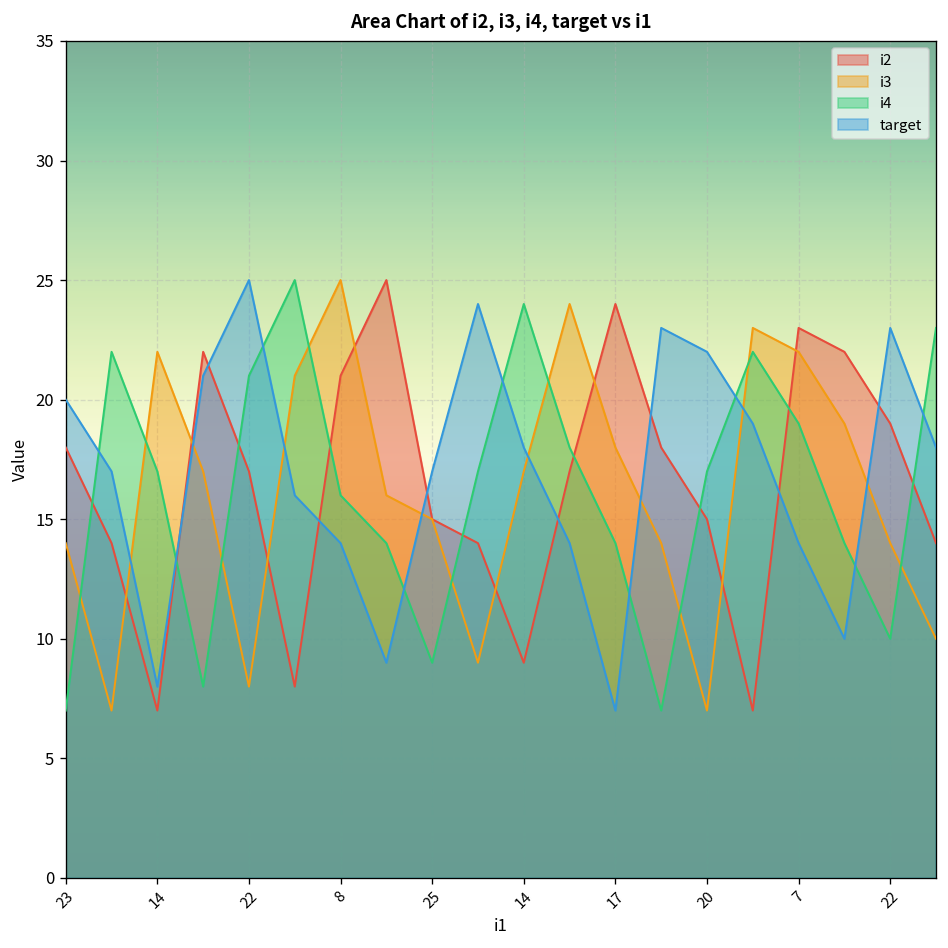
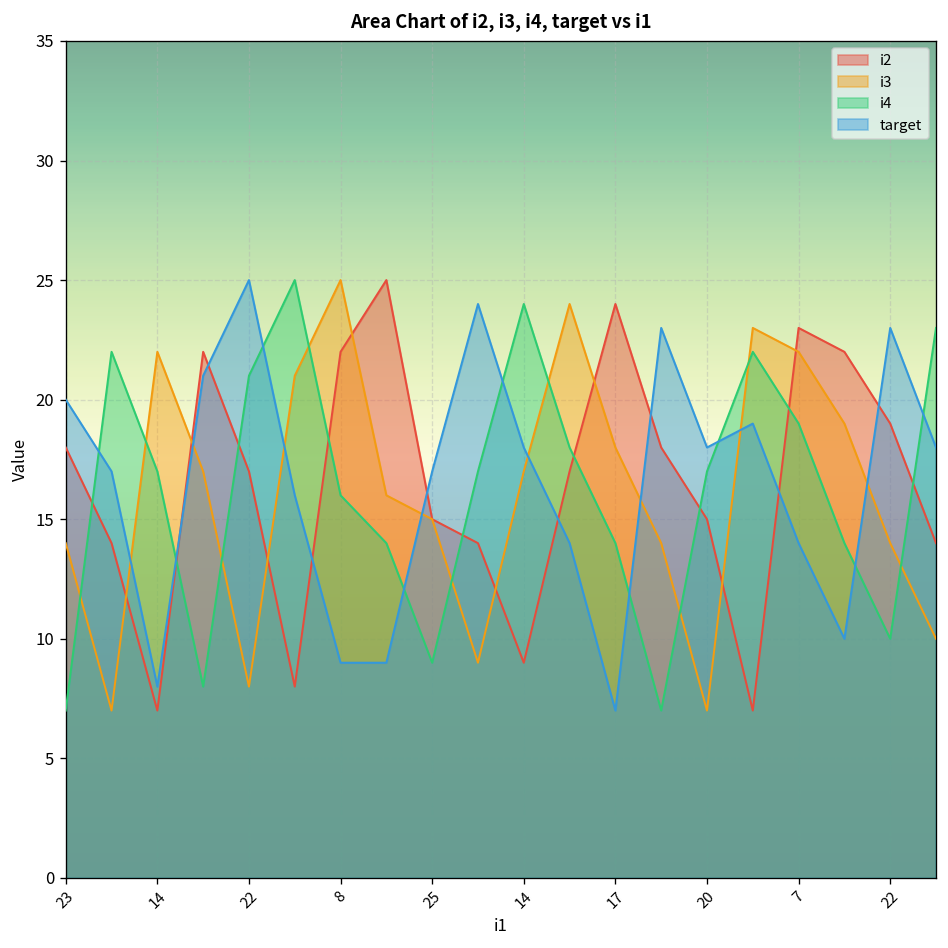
i2, 8: 21 -> 22
target, 8: 14 -> 9
target, 20: 22 -> 18
